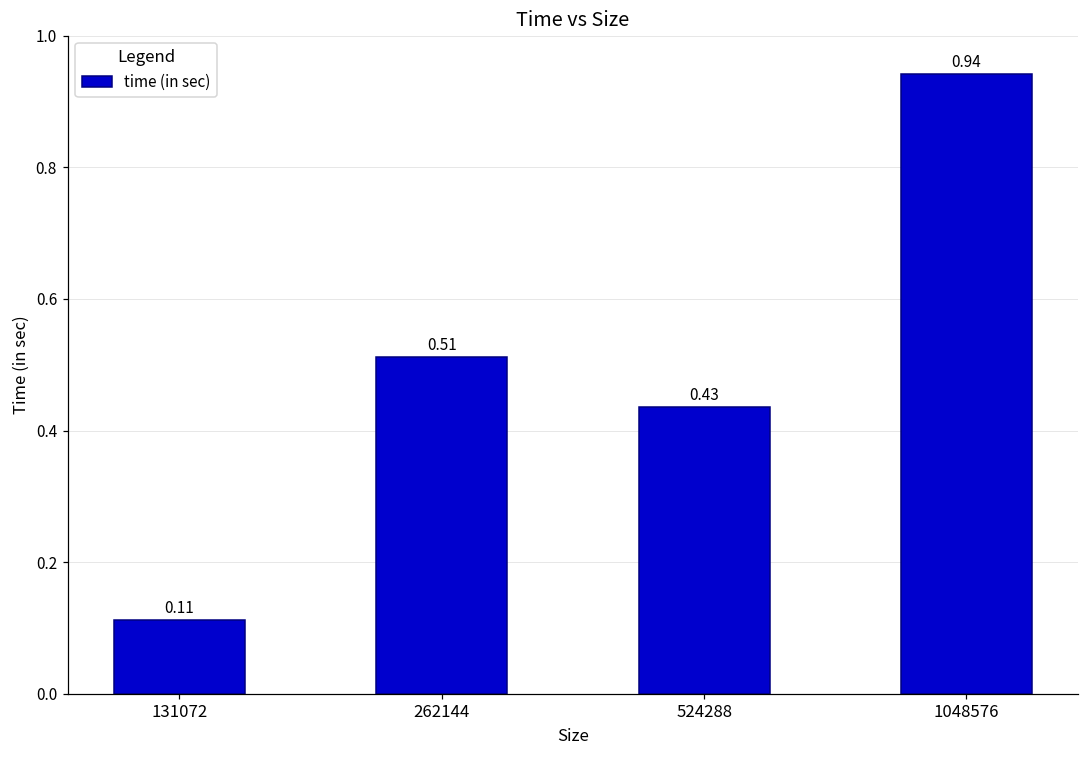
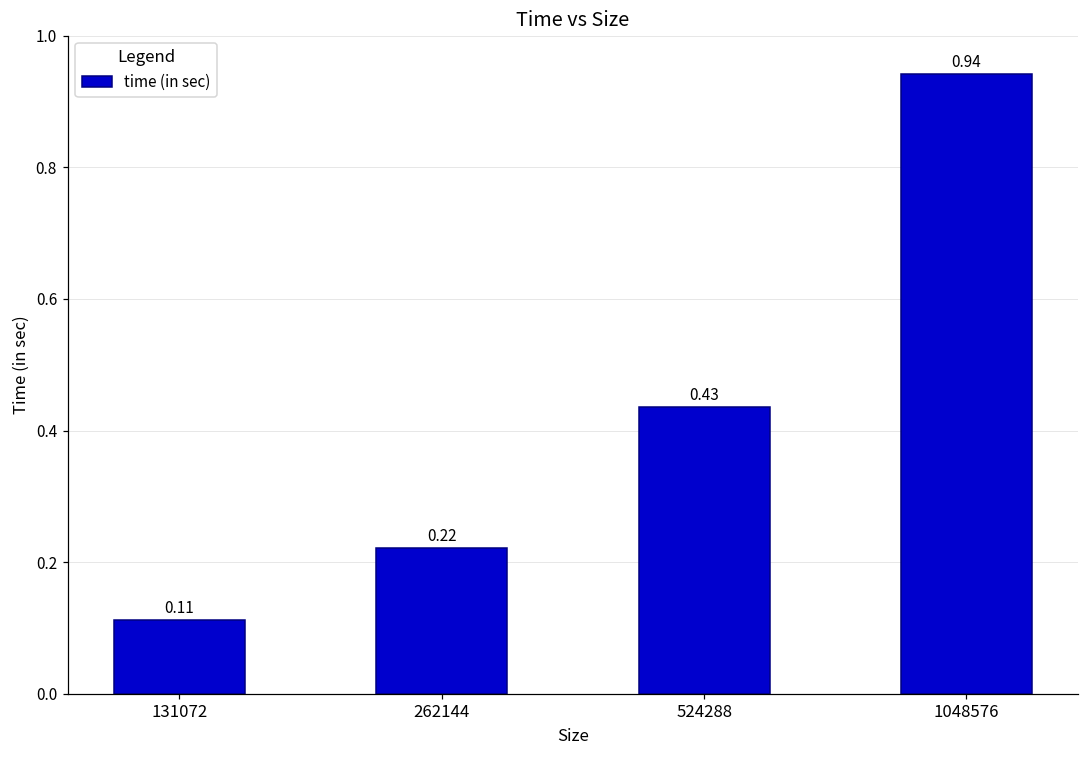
262144: 0.51 -> 0.22
